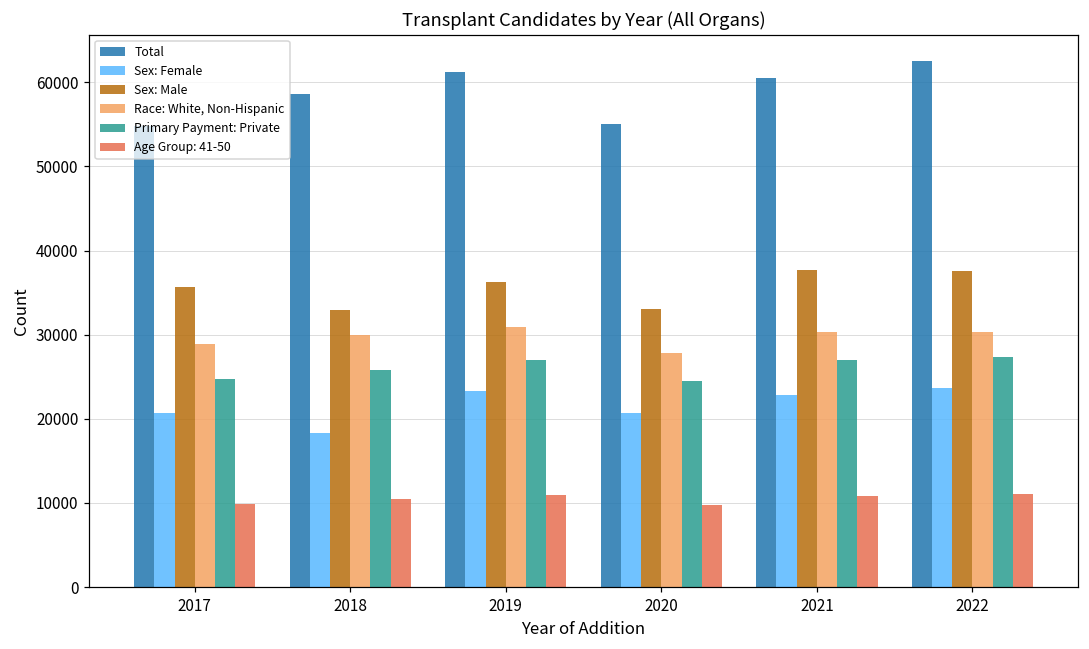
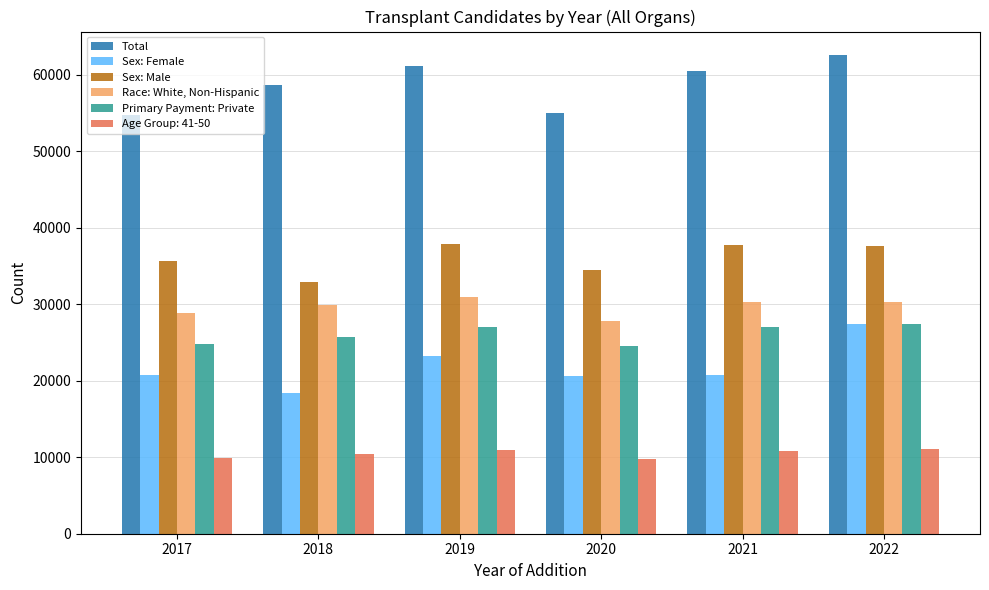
Sex: Male, 2019: 36000 -> 38000
Sex: Male, 2020: 33000 -> 34000
Sex: Female, 2021: 23000 -> 21000
Sex: Female, 2022: 24000 -> 27000
